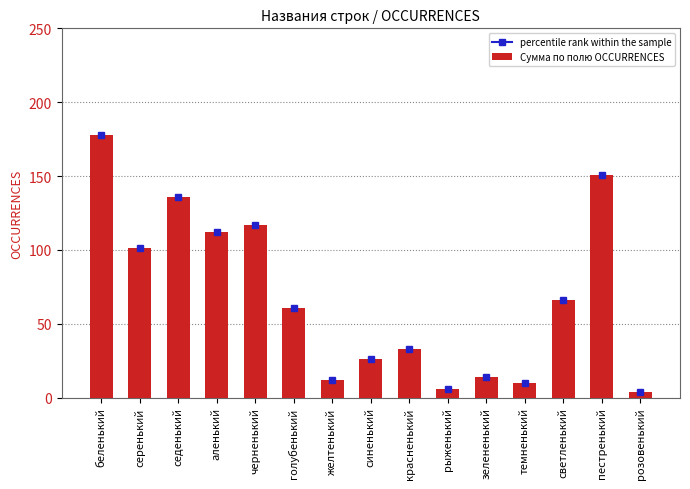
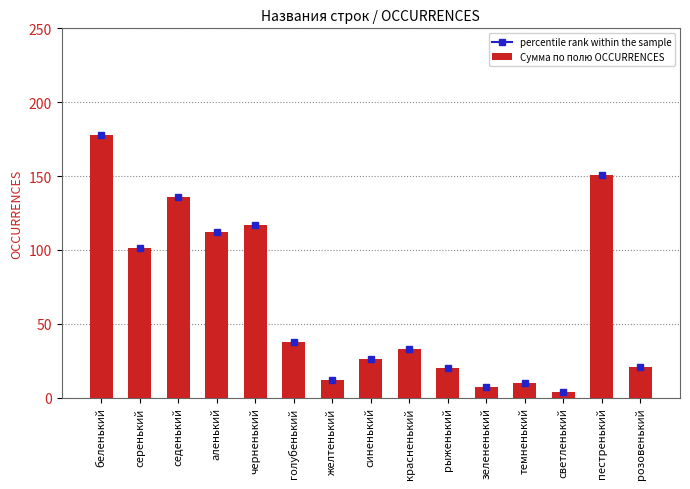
Сумма по полю OCCURRENCES, голубенький: 61 -> 38
Сумма по полю OCCURRENCES, рыженький: 6 -> 20
Сумма по полю OCCURRENCES, зелененький: 14 -> 7
Сумма по полю OCCURRENCES, светленький: 66 -> 4
Сумма по полю OCCURRENCES, розовенький: 4 -> 21
